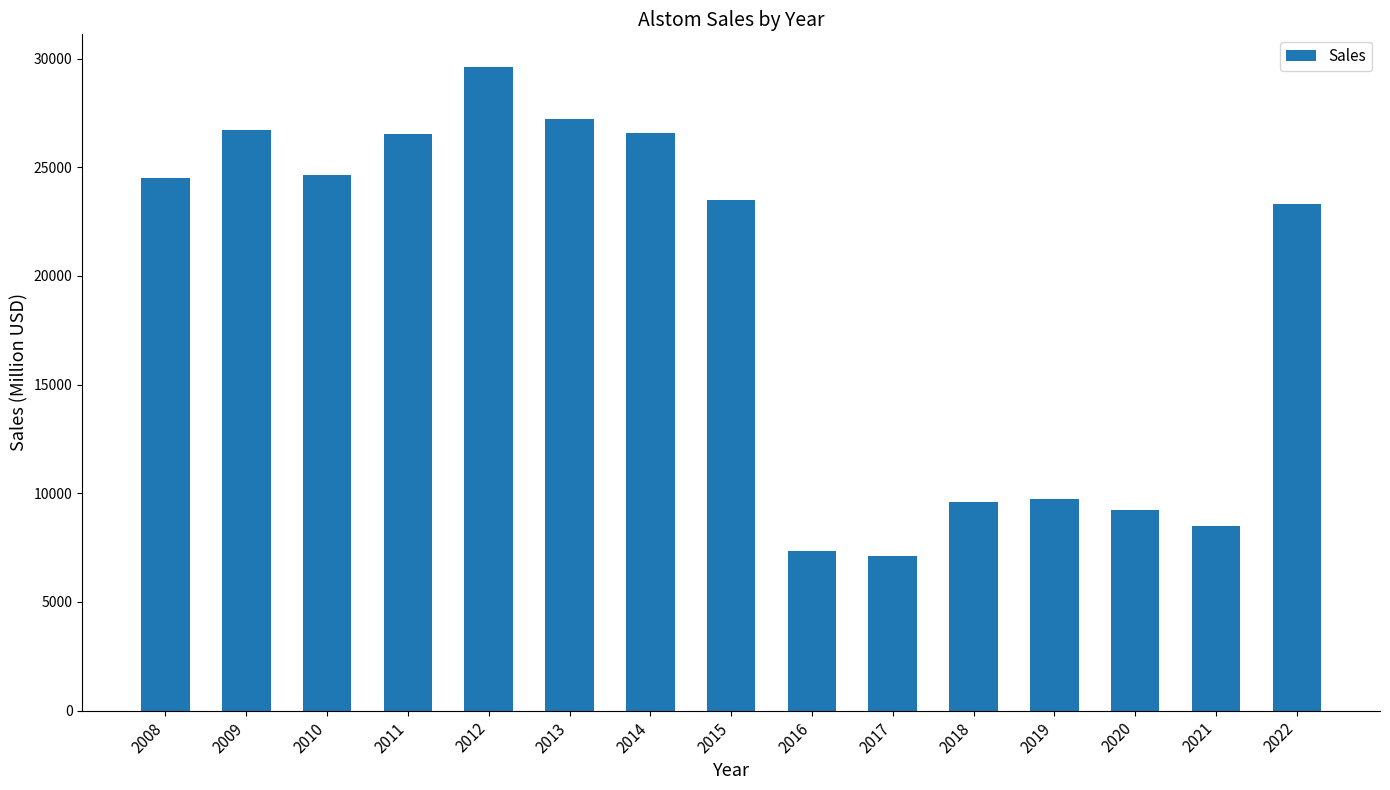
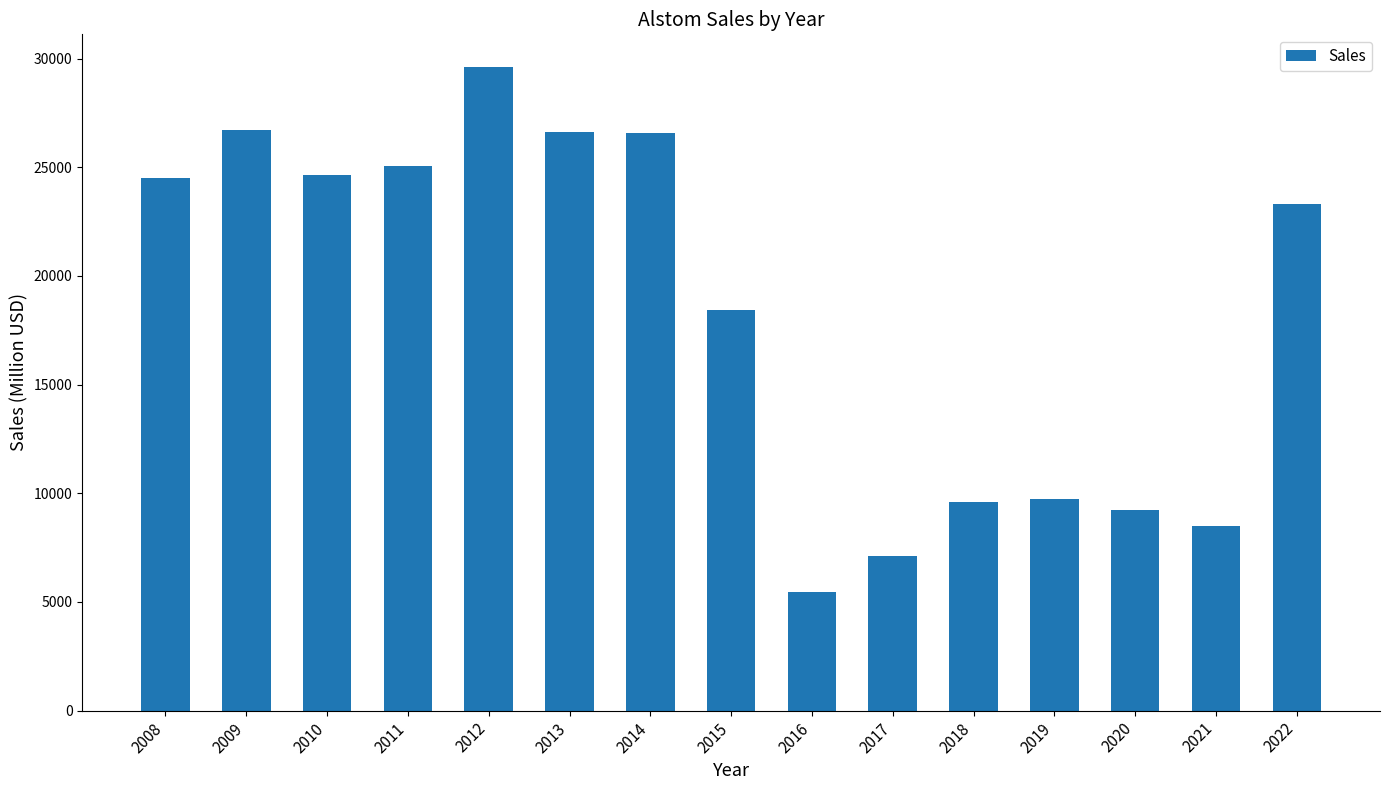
2011: 26600 -> 25000
2013: 27200 -> 26600
2015: 23500 -> 18400
2016: 7300 -> 5500
